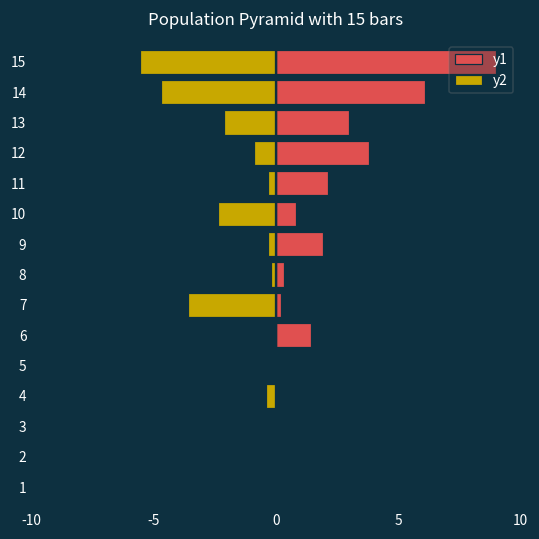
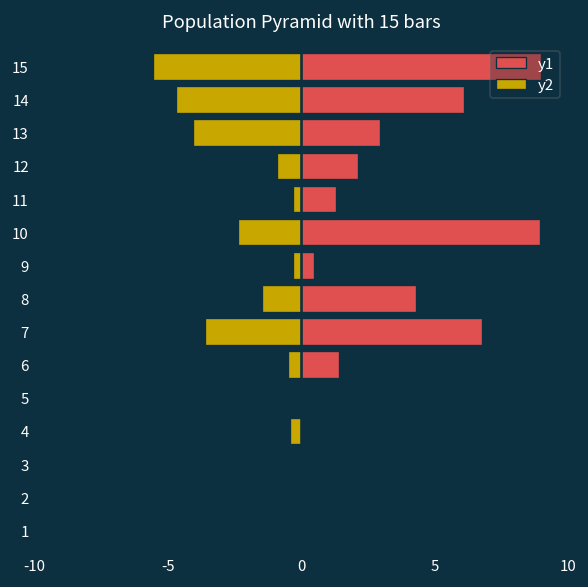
y2, 13: -2.1 -> -4.1
y1, 12: 3.8 -> 2.1
y1, 11: 2.1 -> 1.3
y1, 10: 0.8 -> 9.0
y1, 9: 1.9 -> 0.5
y1, 8: 0.3 -> 4.3
y2, 8: -0.2 -> -1.5
y1, 7: 0.2 -> 6.8
y2, 6: -0.1 -> -0.5
